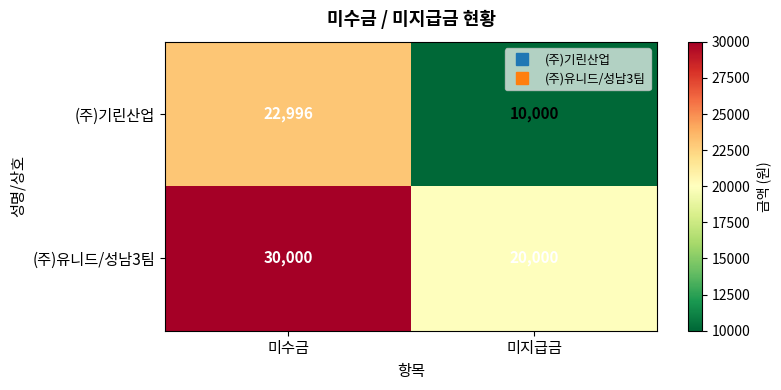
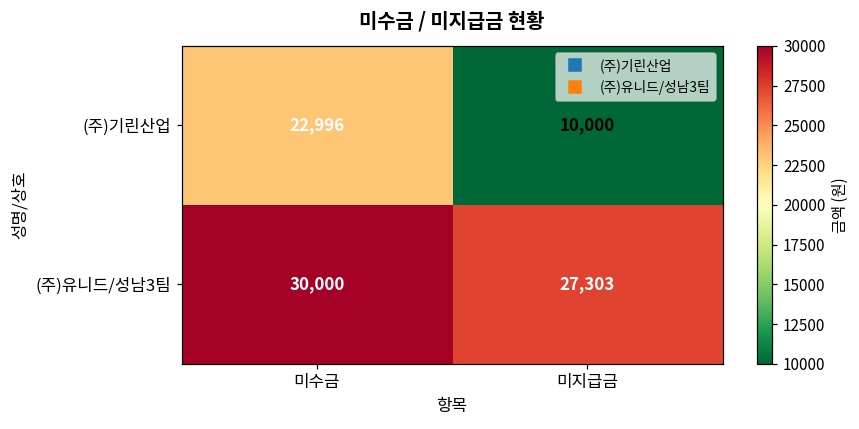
(주)유니드/성남3팀, 미지급금: 20,000 -> 27,303
